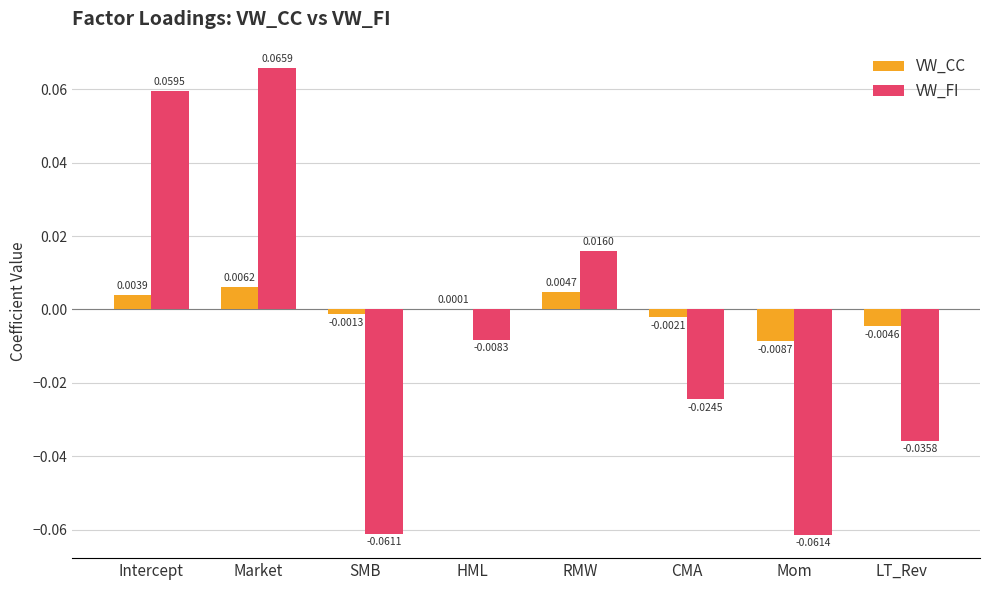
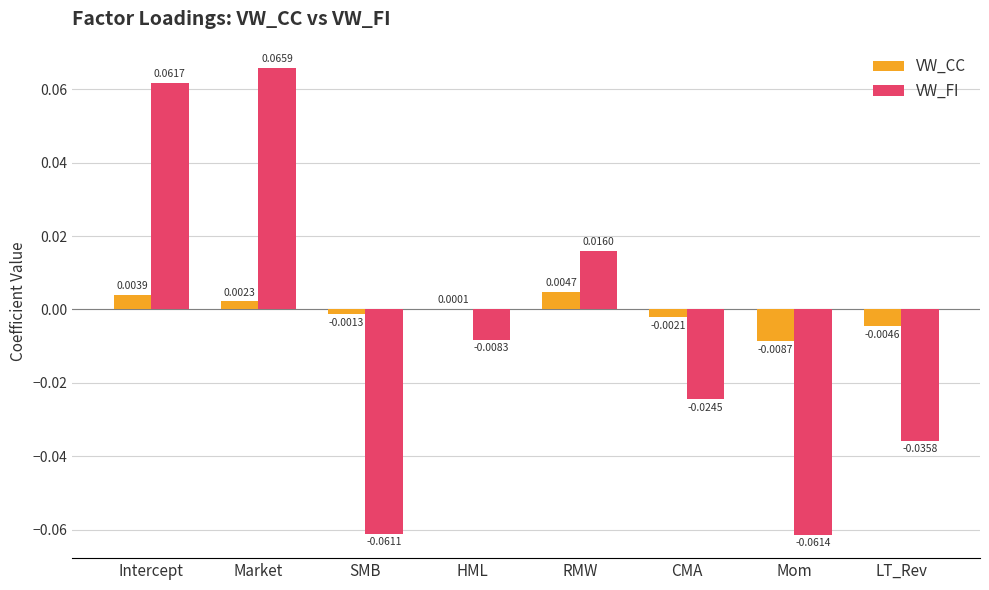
VW_FI, Intercept: 0.0595 -> 0.0617
VW_CC, Market: 0.0062 -> 0.0023
